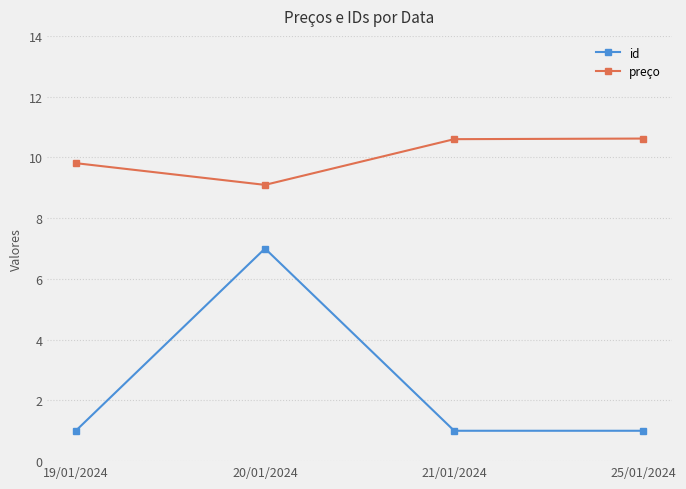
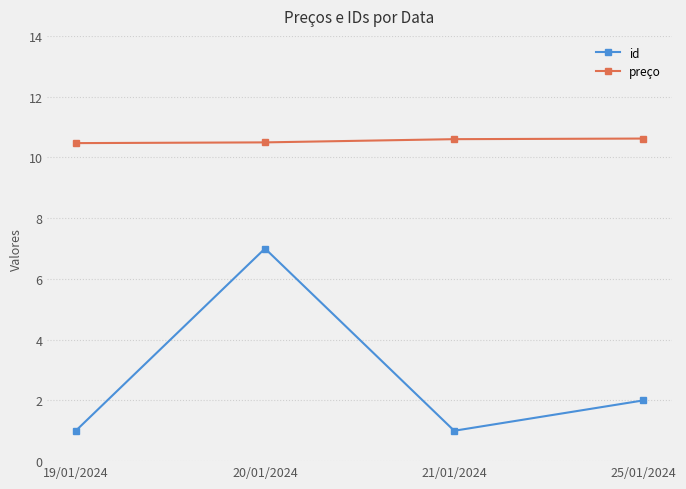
preço, 19/01/2024: 9.8 -> 10.5
preço, 20/01/2024: 9.1 -> 10.5
id, 25/01/2024: 1 -> 2
